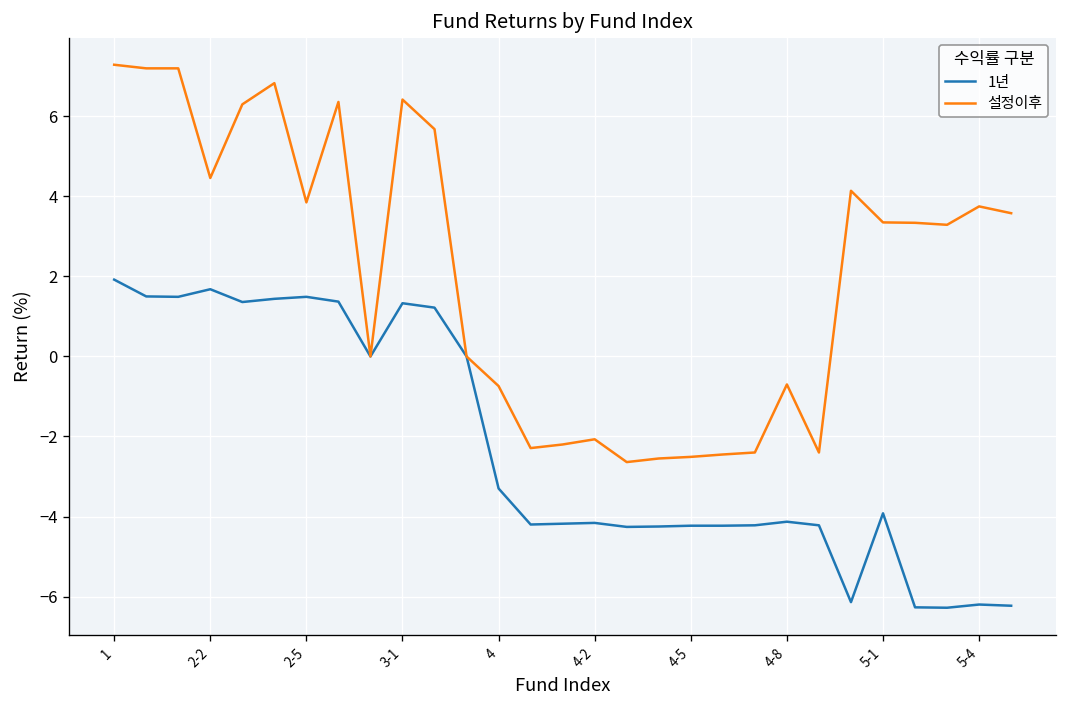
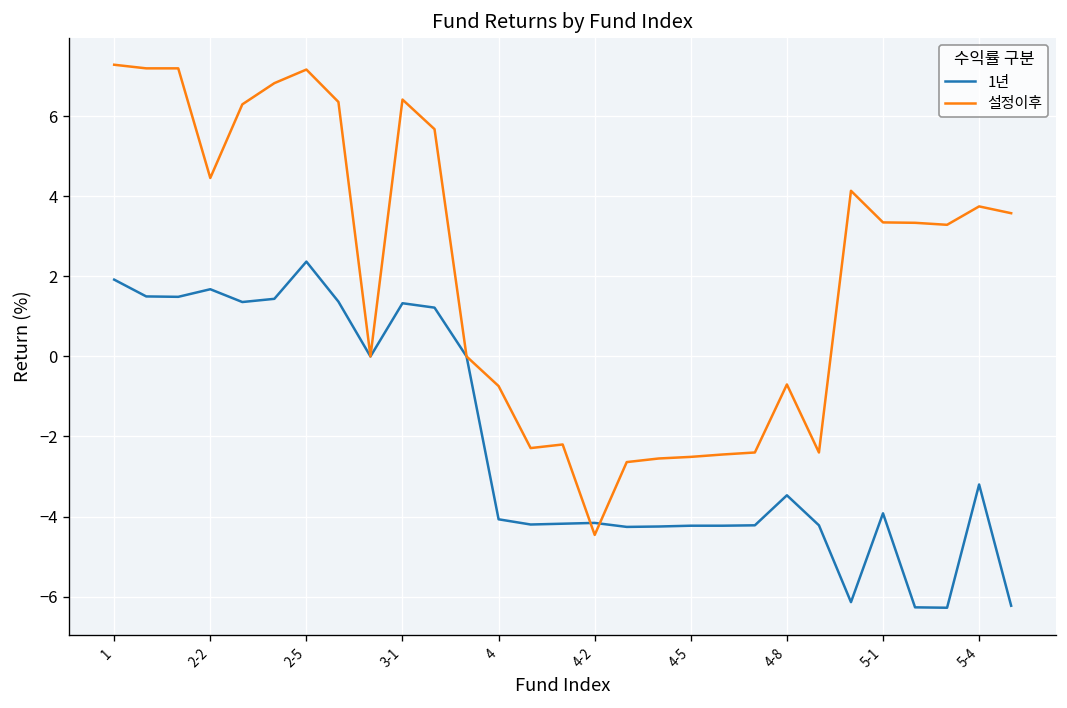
1년, 2-5: 1.5 -> 2.4
설정이후, 2-5: 3.9 -> 7.2
1년, 4: -3.3 -> -4.1
설정이후, 4-2: -2.1 -> -4.5
1년, 4-8: -4.1 -> -3.5
1년, 5-4: -6.2 -> -3.2
